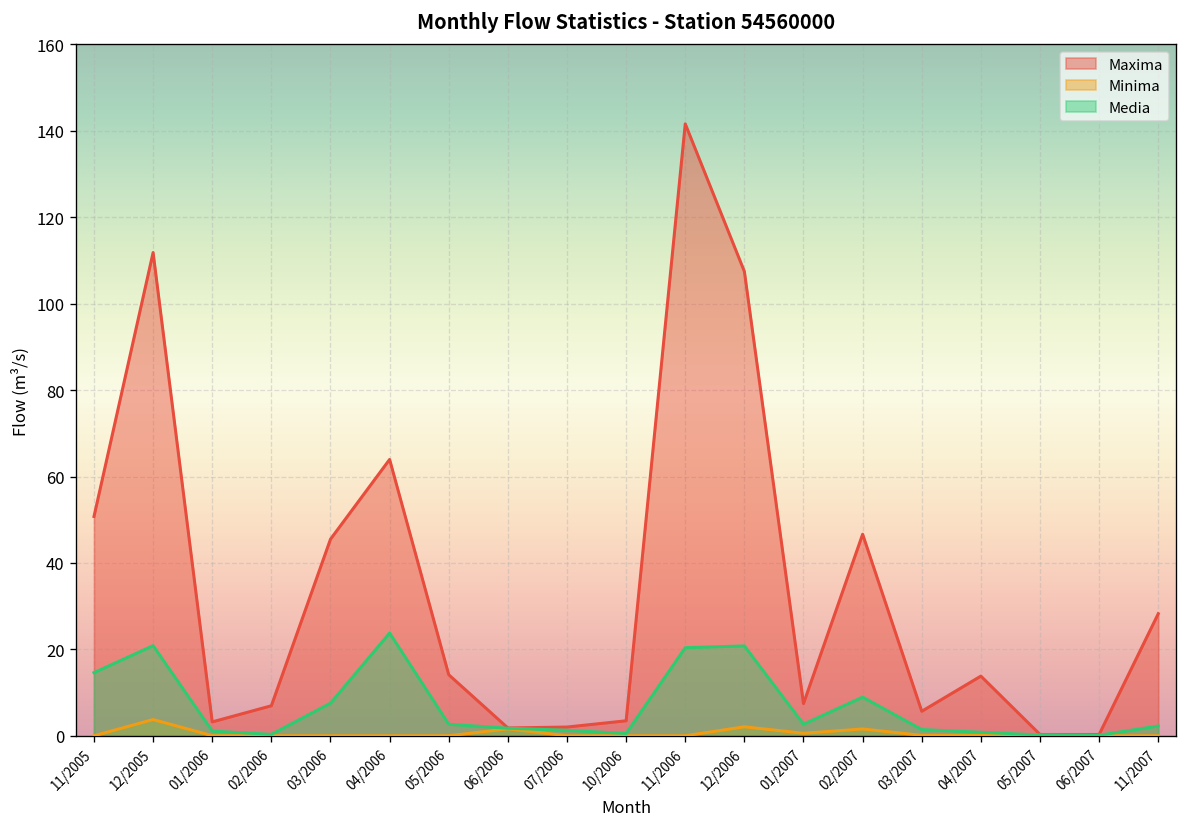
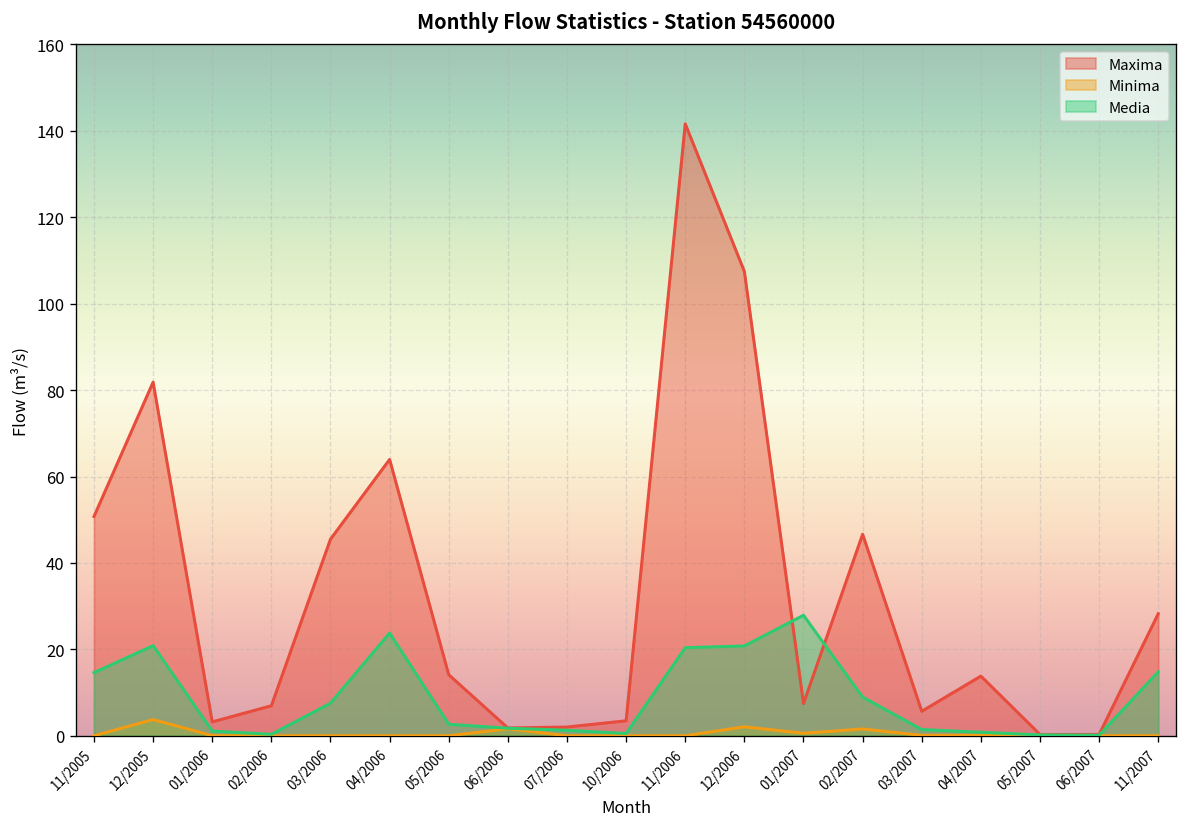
Maxima, 12/2005: 112 -> 82
Media, 01/2007: 3 -> 28
Media, 11/2007: 2 -> 15
